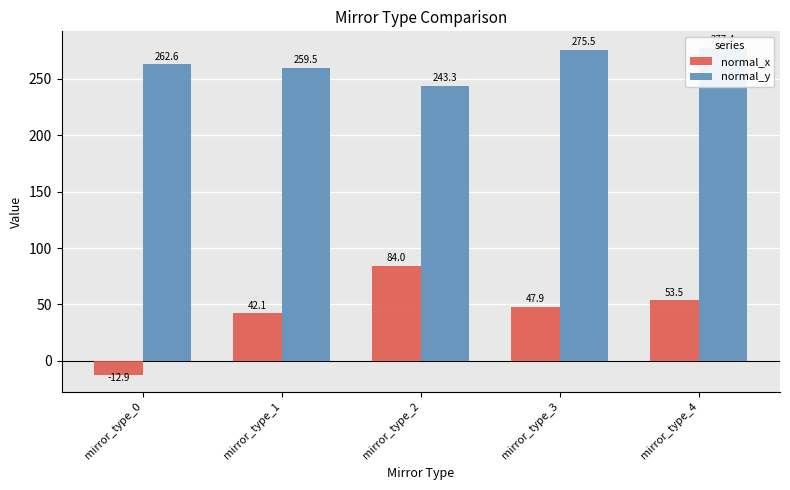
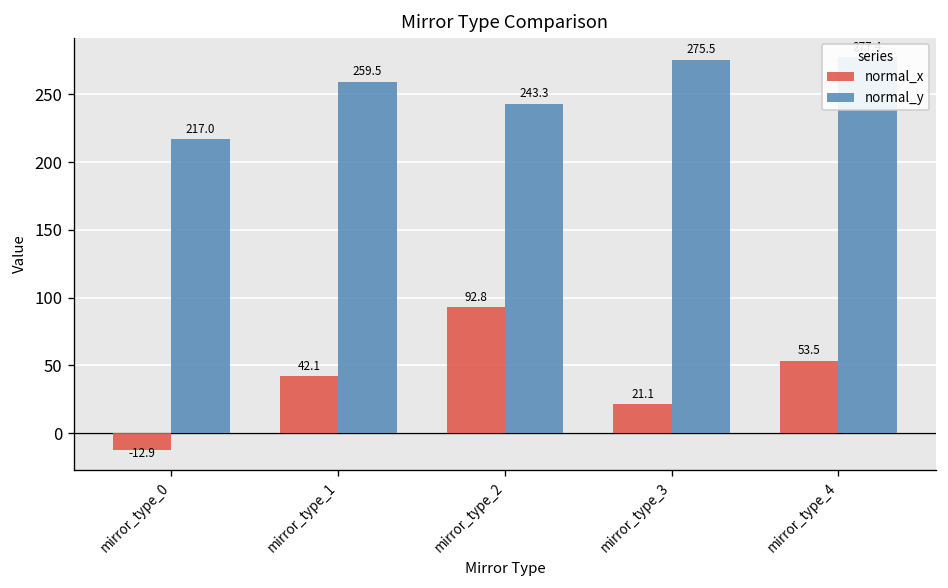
normal_y, mirror_type_0: 262.6 -> 217.0
normal_x, mirror_type_2: 84.0 -> 92.8
normal_x, mirror_type_3: 47.9 -> 21.1
